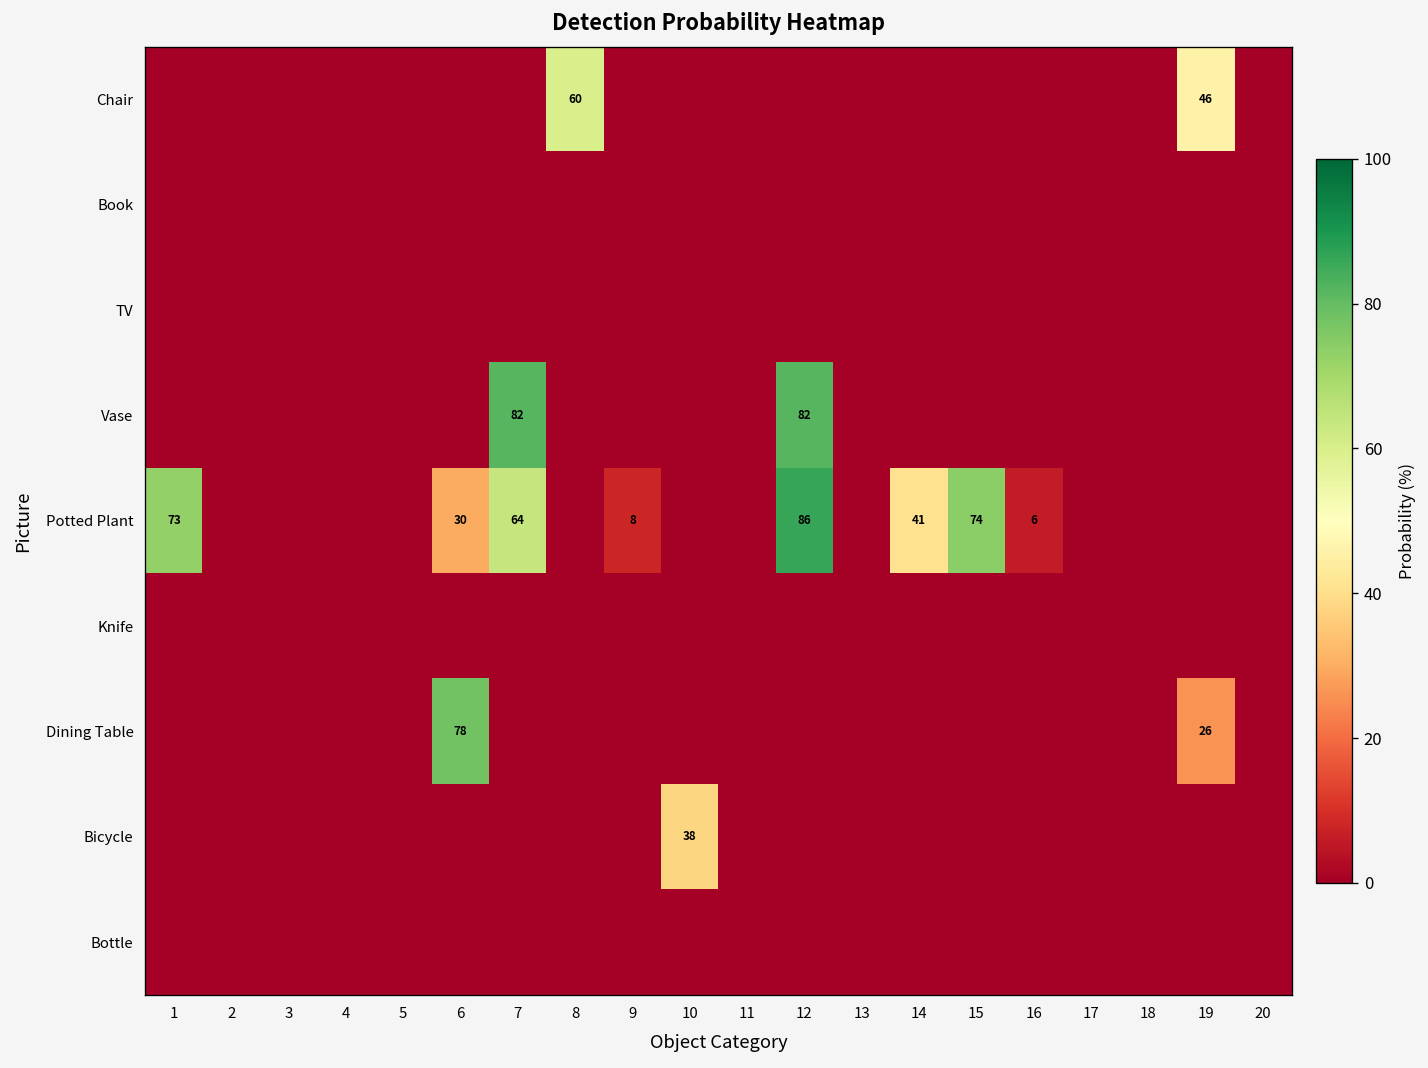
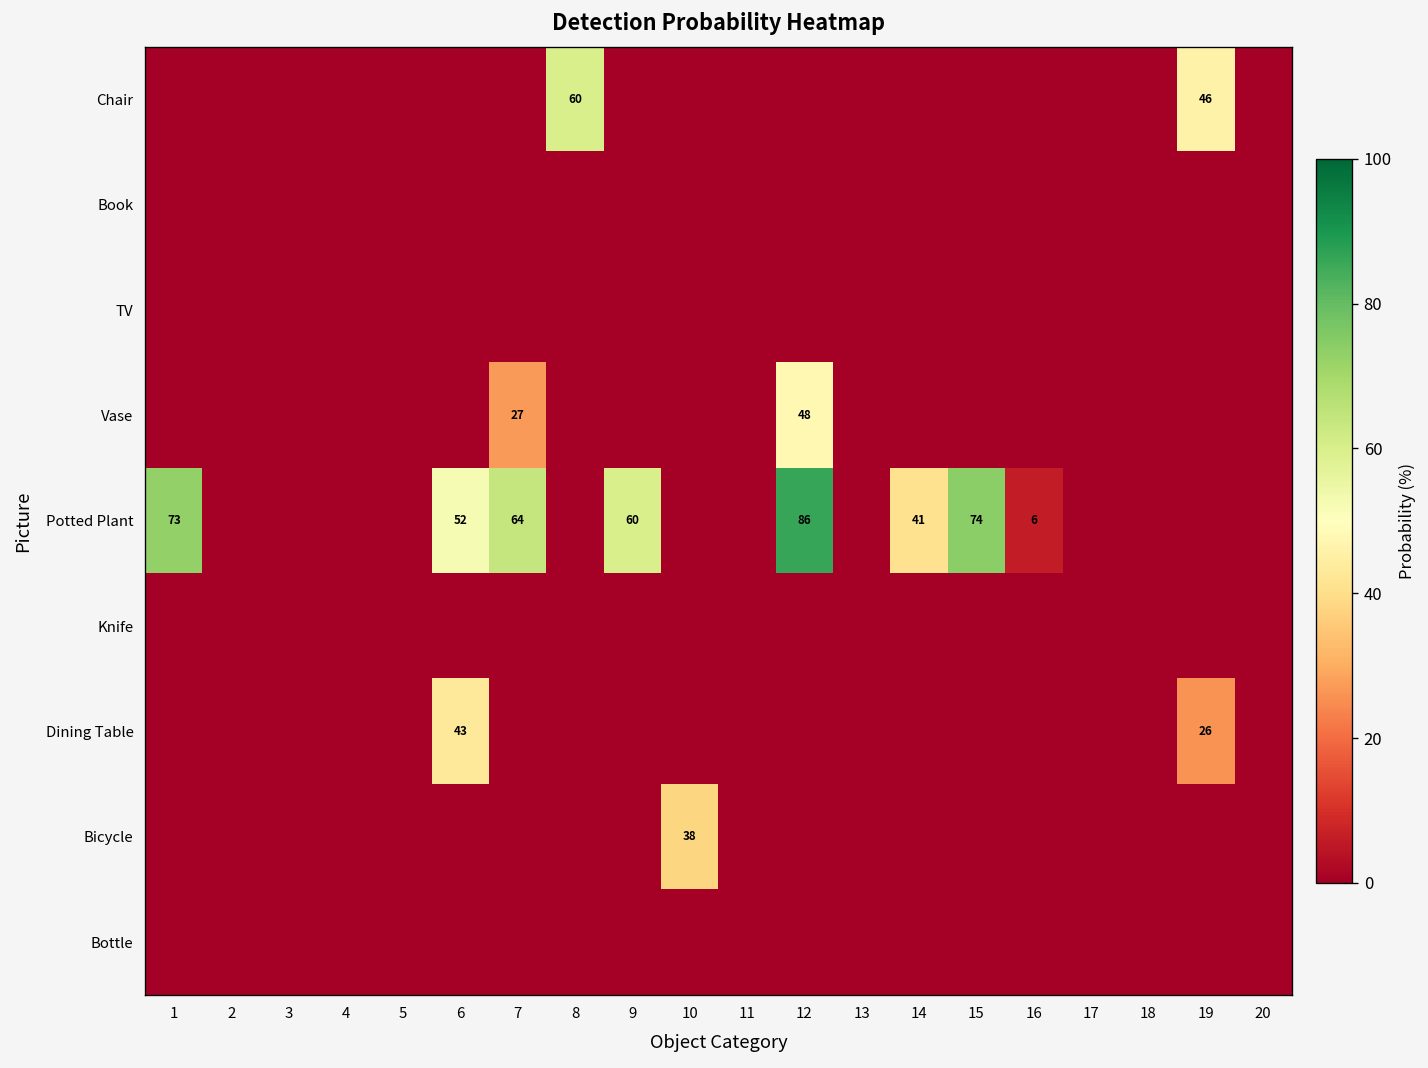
Vase, 7: 82 -> 27
Vase, 12: 82 -> 48
Potted Plant, 6: 30 -> 52
Potted Plant, 9: 8 -> 60
Dining Table, 6: 78 -> 43
